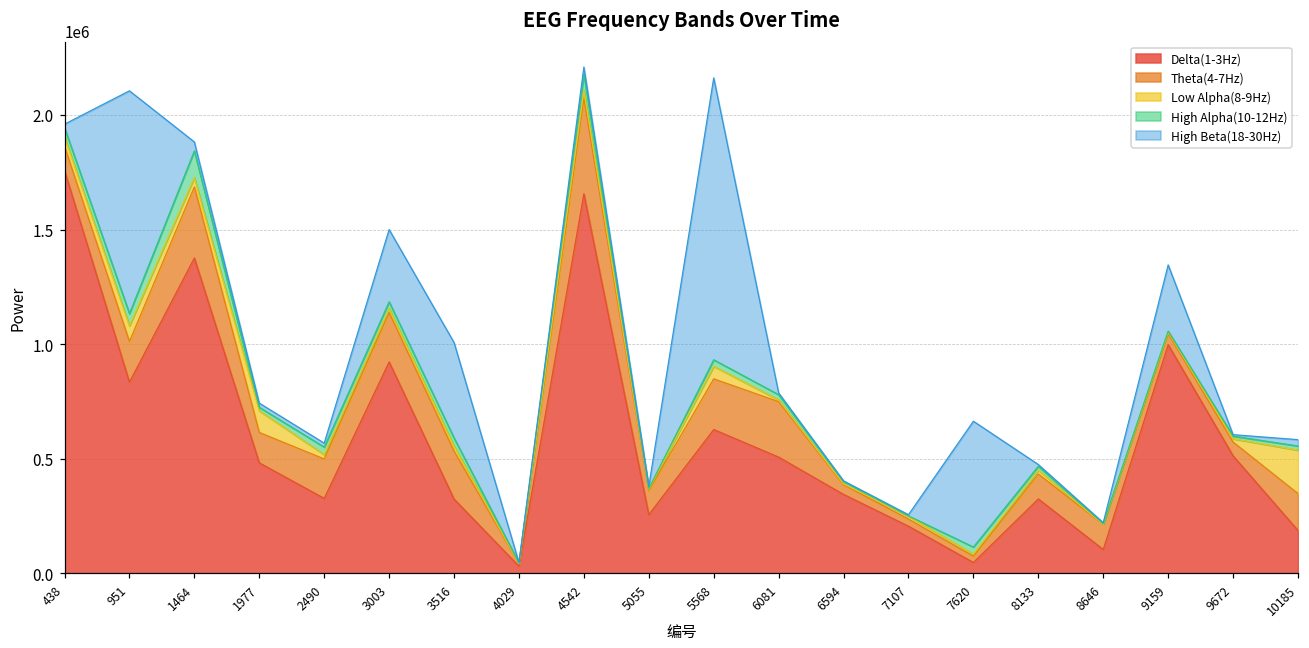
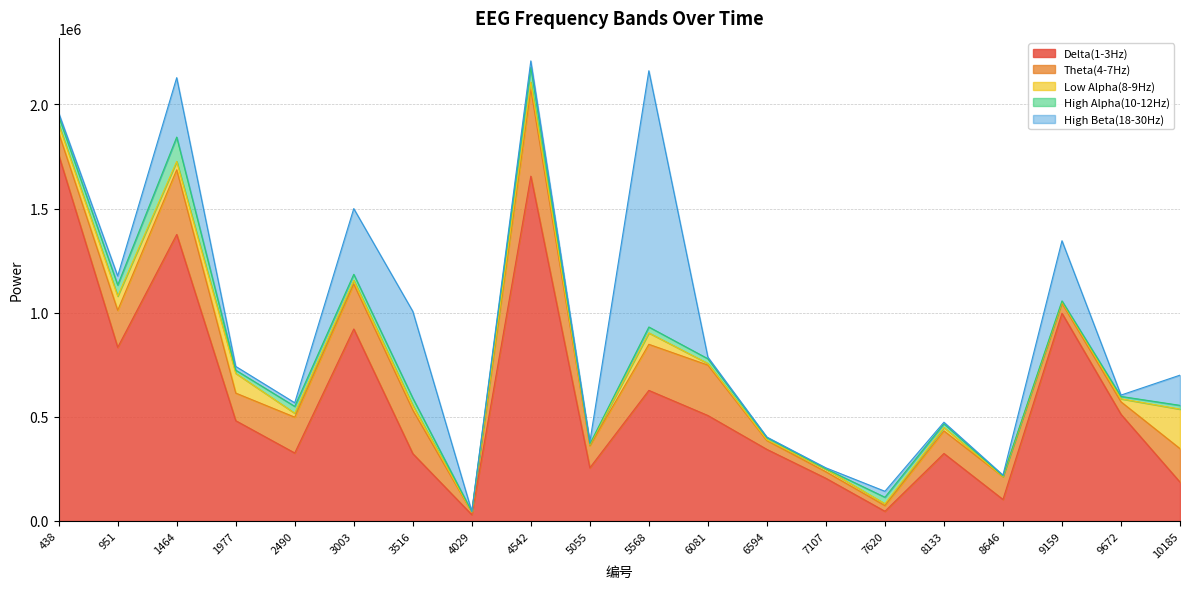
High Beta(18-30Hz), 951: 970000 -> 40000
High Beta(18-30Hz), 1464: 40000 -> 290000
High Beta(18-30Hz), 7620: 550000 -> 30000
High Beta(18-30Hz), 10185: 30000 -> 140000
